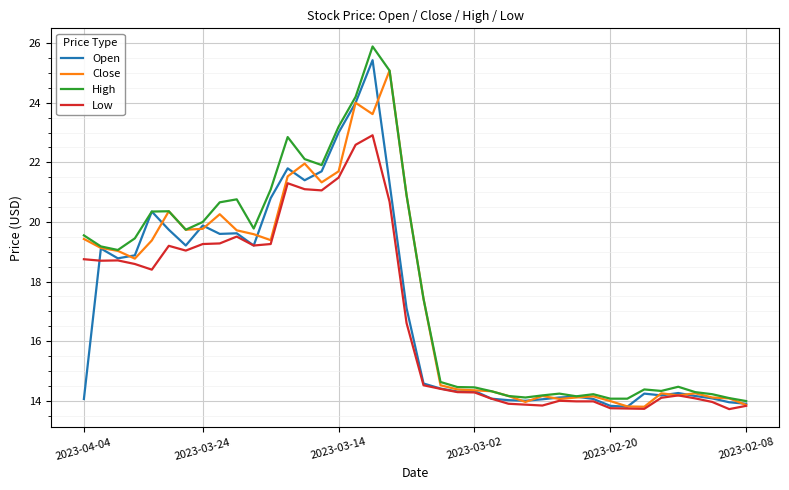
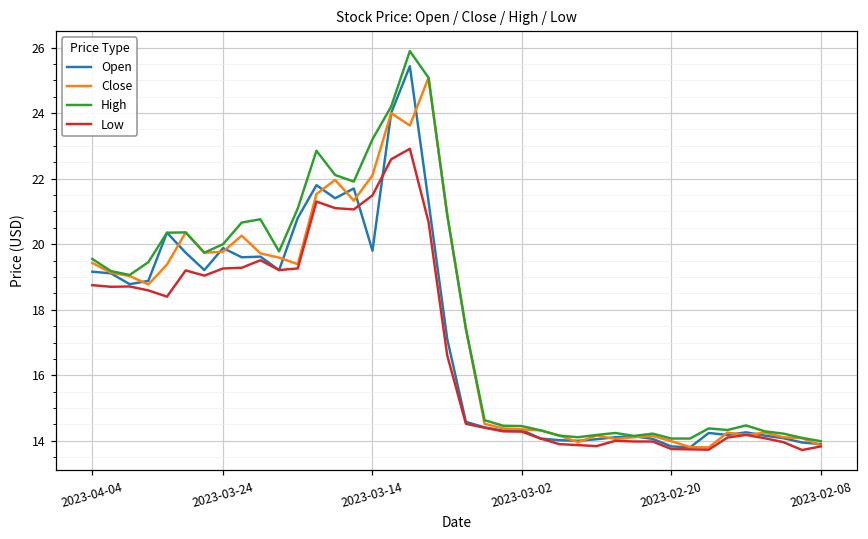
Open, 2023-04-04: 14.1 -> 19.2
Open, 2023-03-14: 23.0 -> 19.8
Close, 2023-03-14: 21.7 -> 22.1
